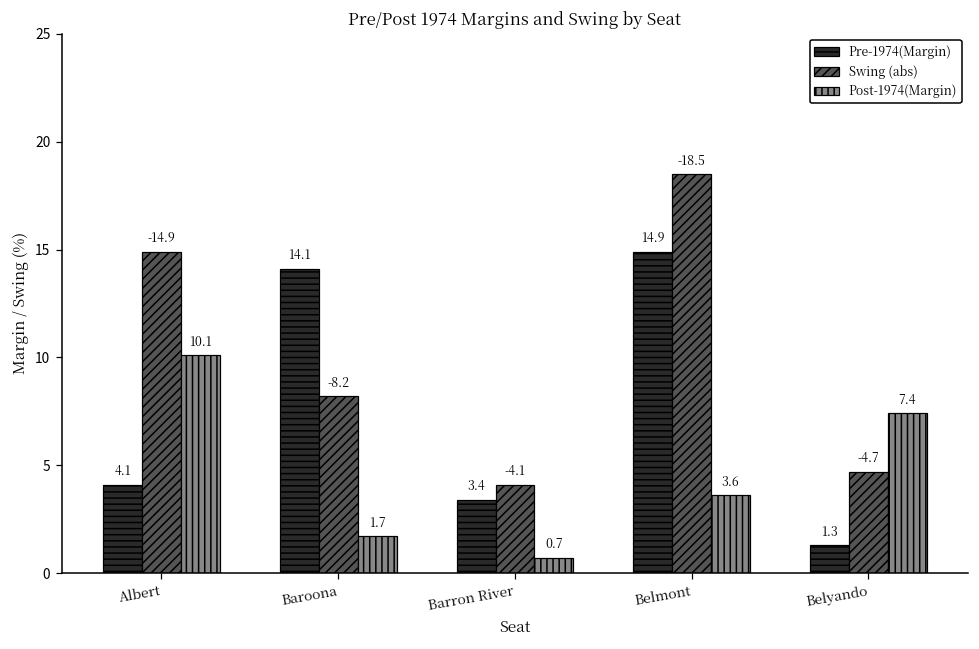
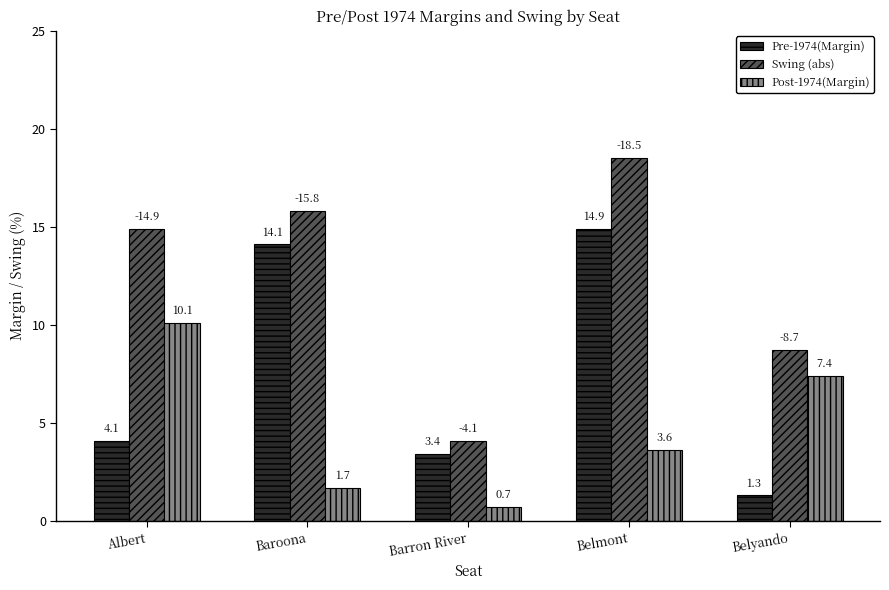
Swing (abs), Baroona: -8.2 -> -15.8
Swing (abs), Belyando: -4.7 -> -8.7
